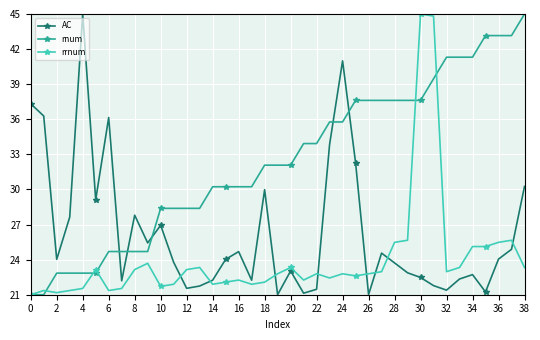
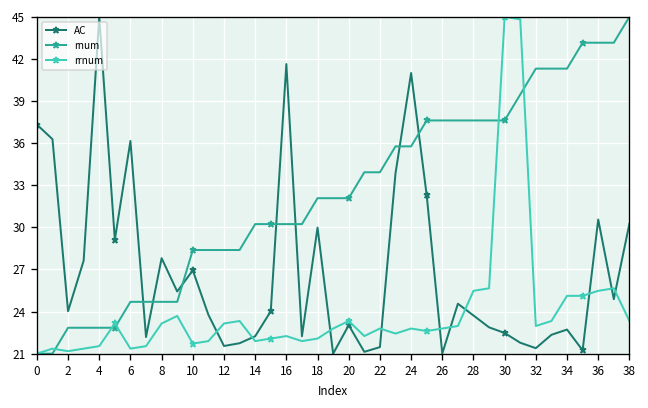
AC, 16: 24.7 -> 41.6
AC, 36: 24.0 -> 30.6
